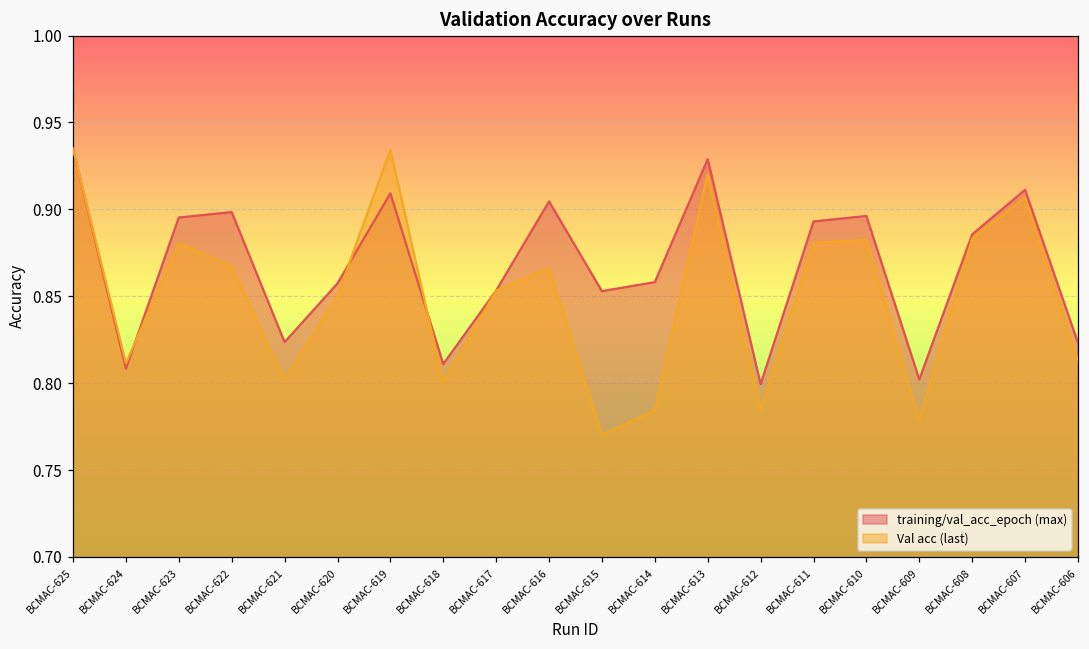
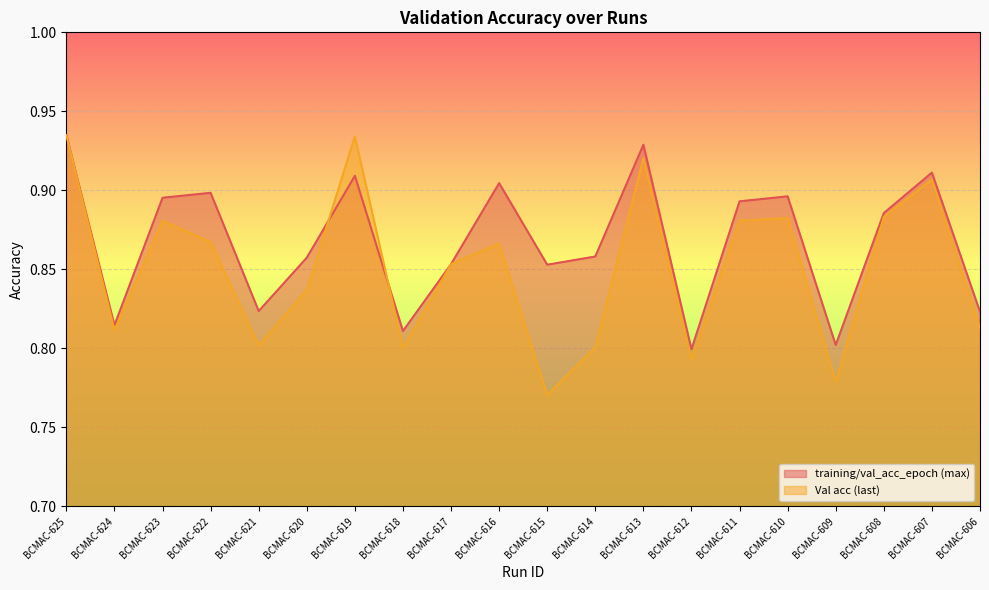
training/val_acc_epoch (max), BCMAC-624: 0.808 -> 0.815
Val acc (last), BCMAC-620: 0.850 -> 0.837
Val acc (last), BCMAC-614: 0.785 -> 0.801
Val acc (last), BCMAC-612: 0.784 -> 0.793
